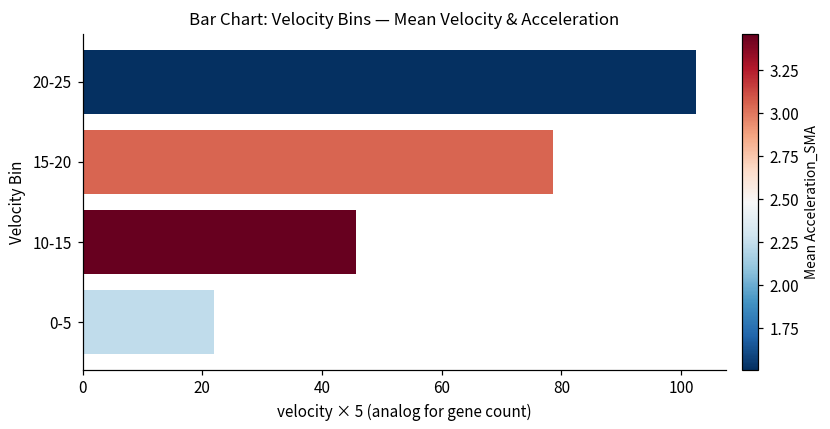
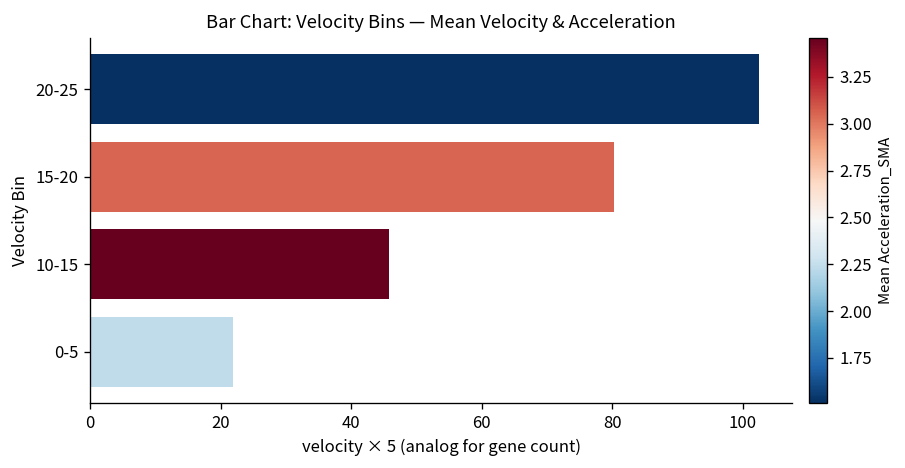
15-20: 79 -> 80
